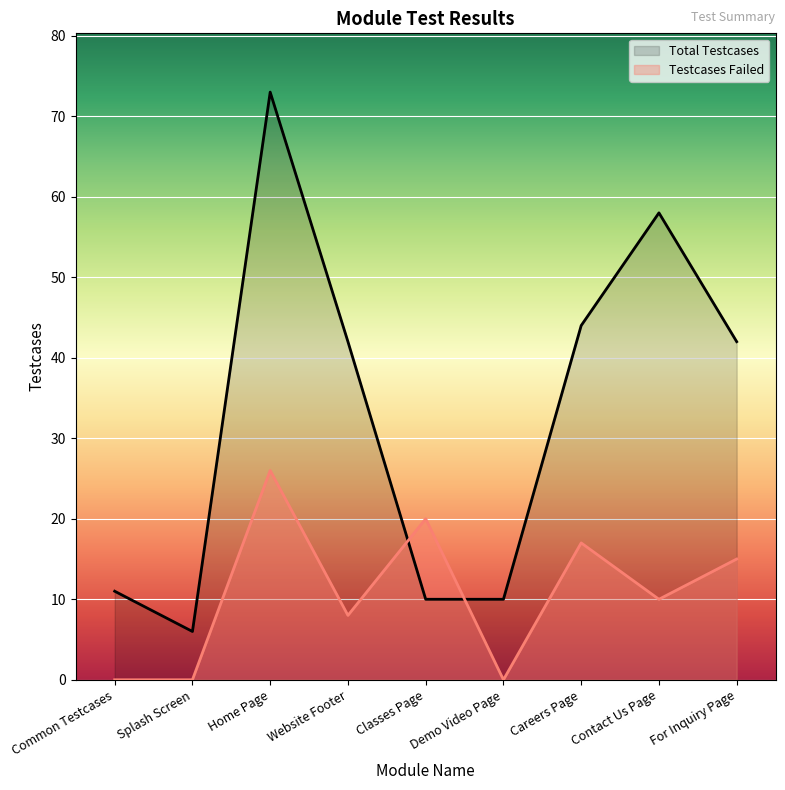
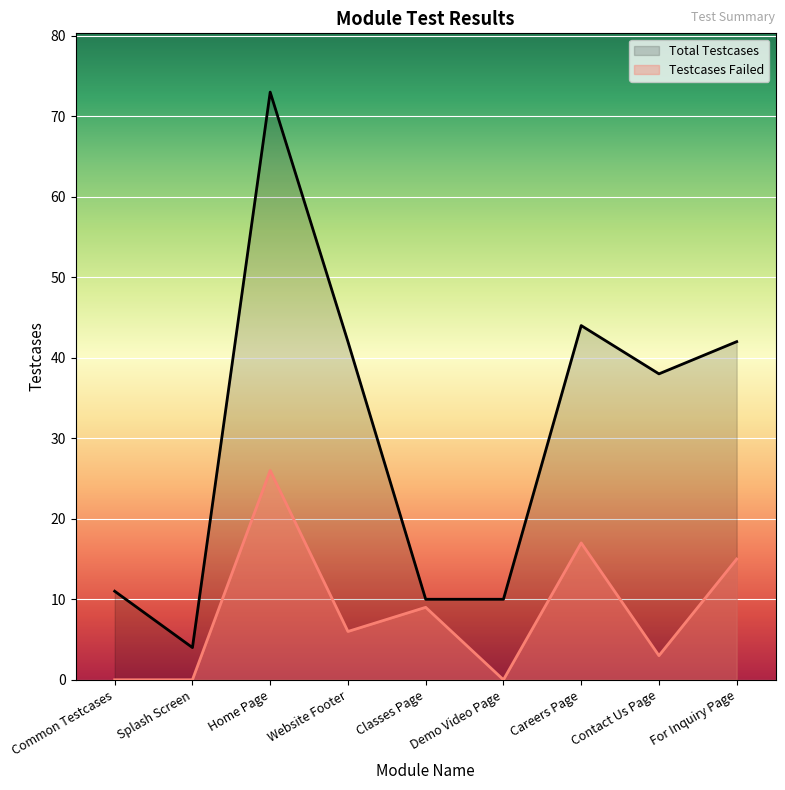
Total Testcases, Splash Screen: 6 -> 4
Testcases Failed, Website Footer: 8 -> 6
Testcases Failed, Classes Page: 20 -> 9
Total Testcases, Contact Us Page: 58 -> 38
Testcases Failed, Contact Us Page: 10 -> 3
